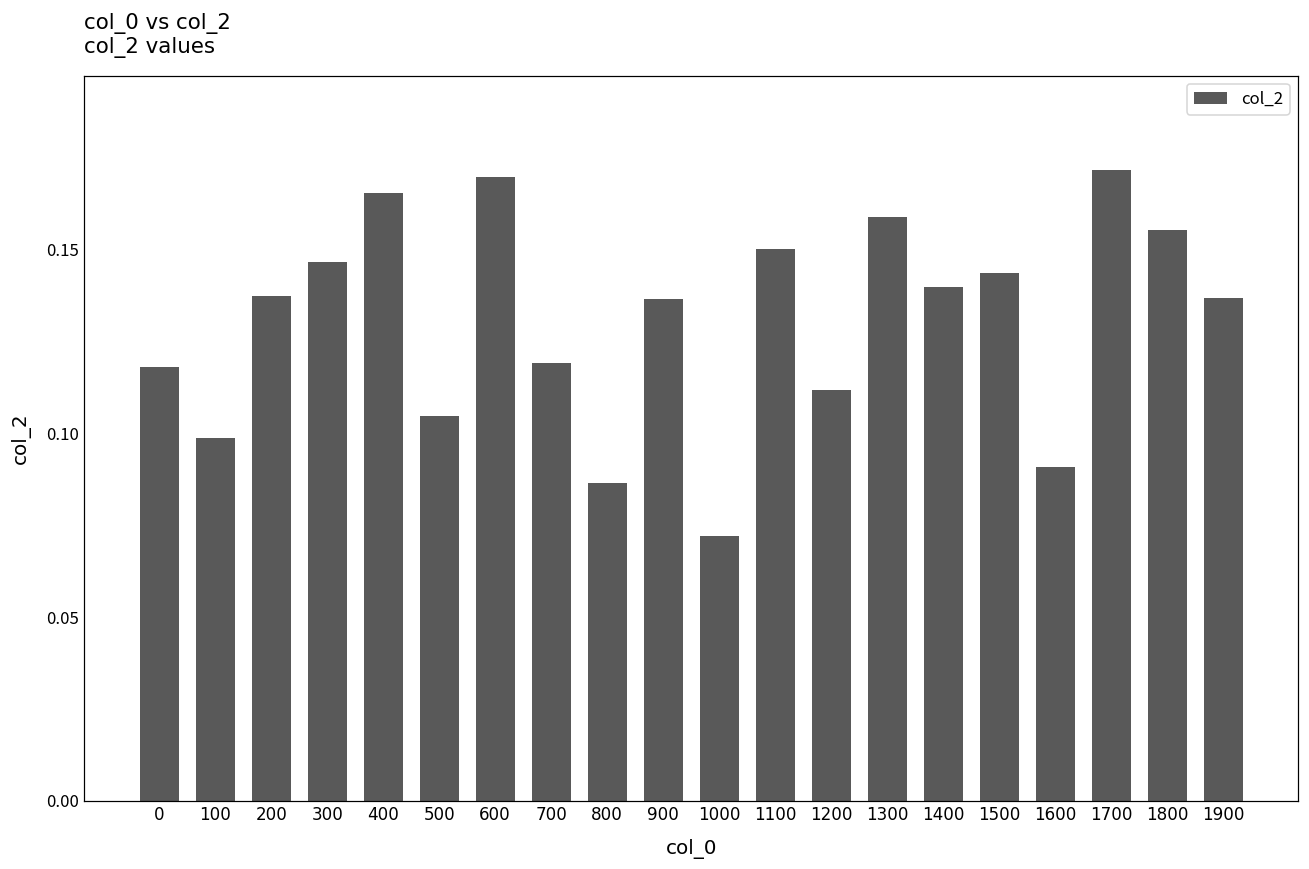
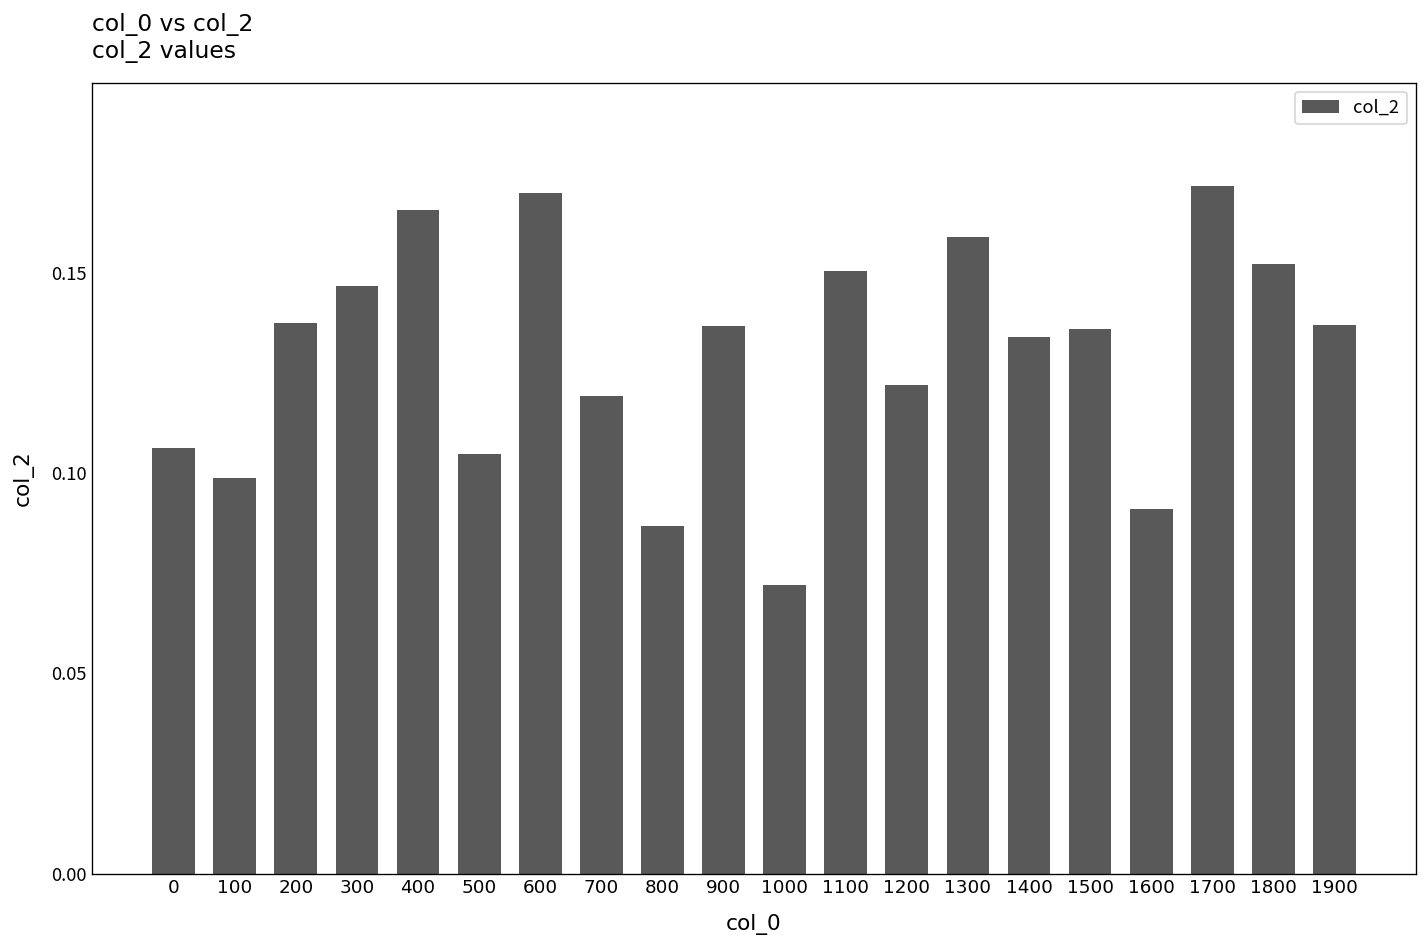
0: 0.118 -> 0.106
1200: 0.112 -> 0.122
1400: 0.140 -> 0.134
1500: 0.144 -> 0.136
1800: 0.155 -> 0.152
